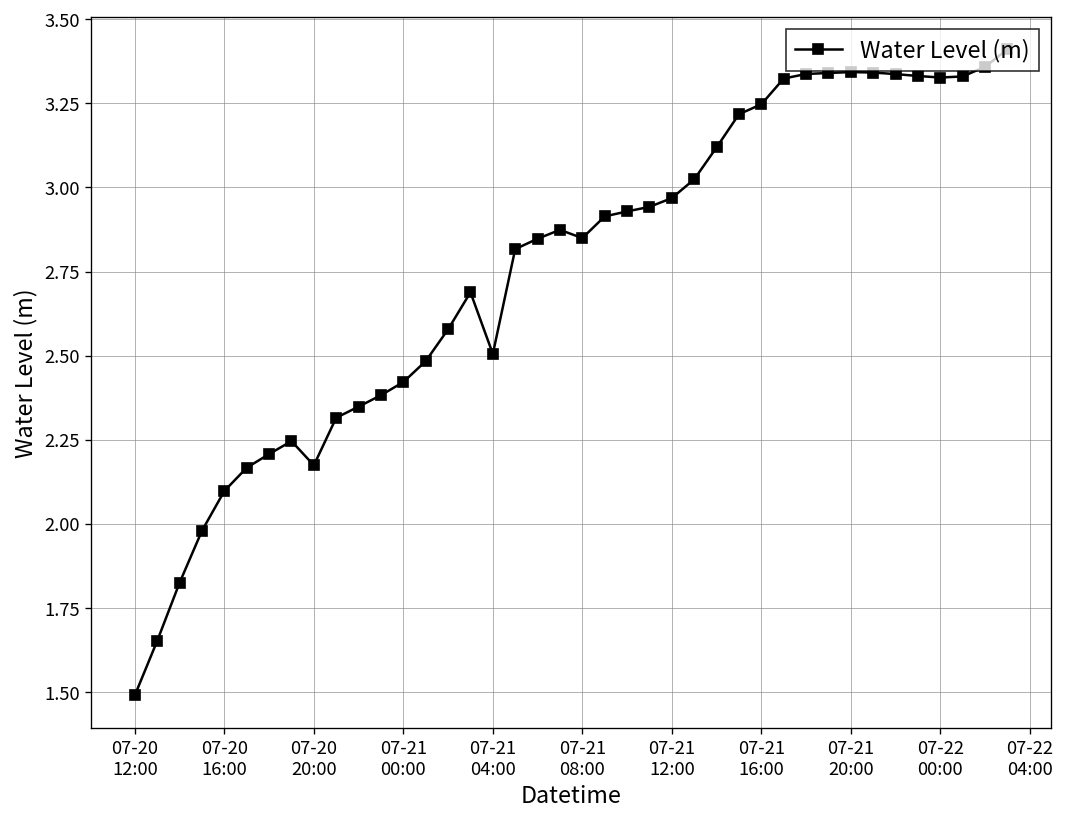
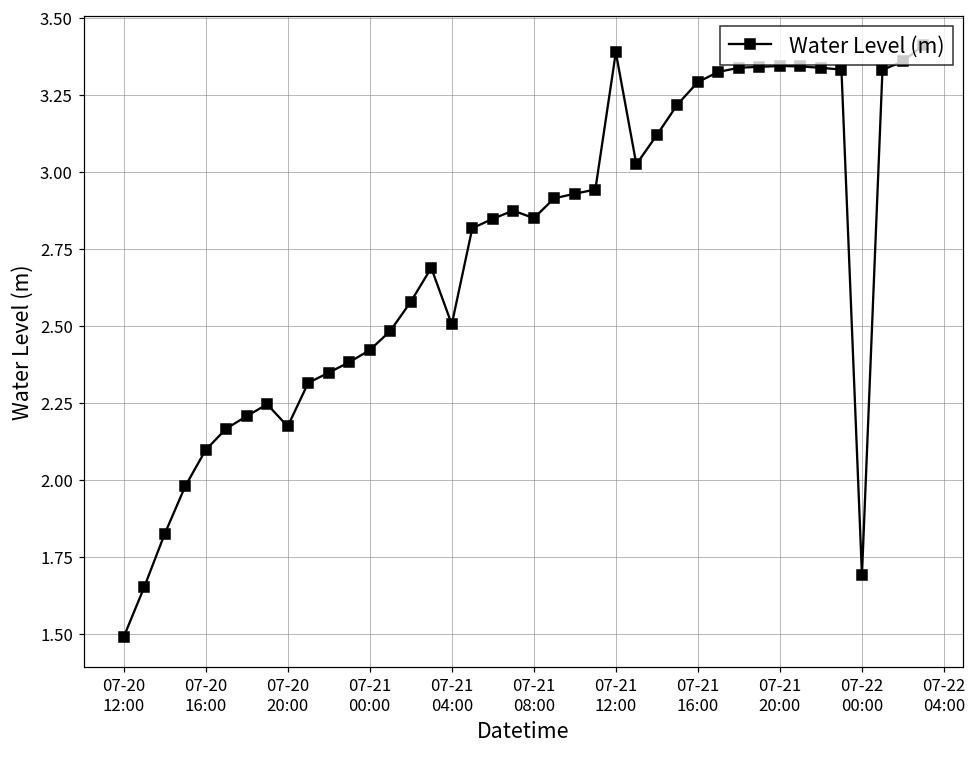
07-21 12:00: 2.97 -> 3.39
07-21 16:00: 3.25 -> 3.29
07-22 00:00: 3.33 -> 1.69
